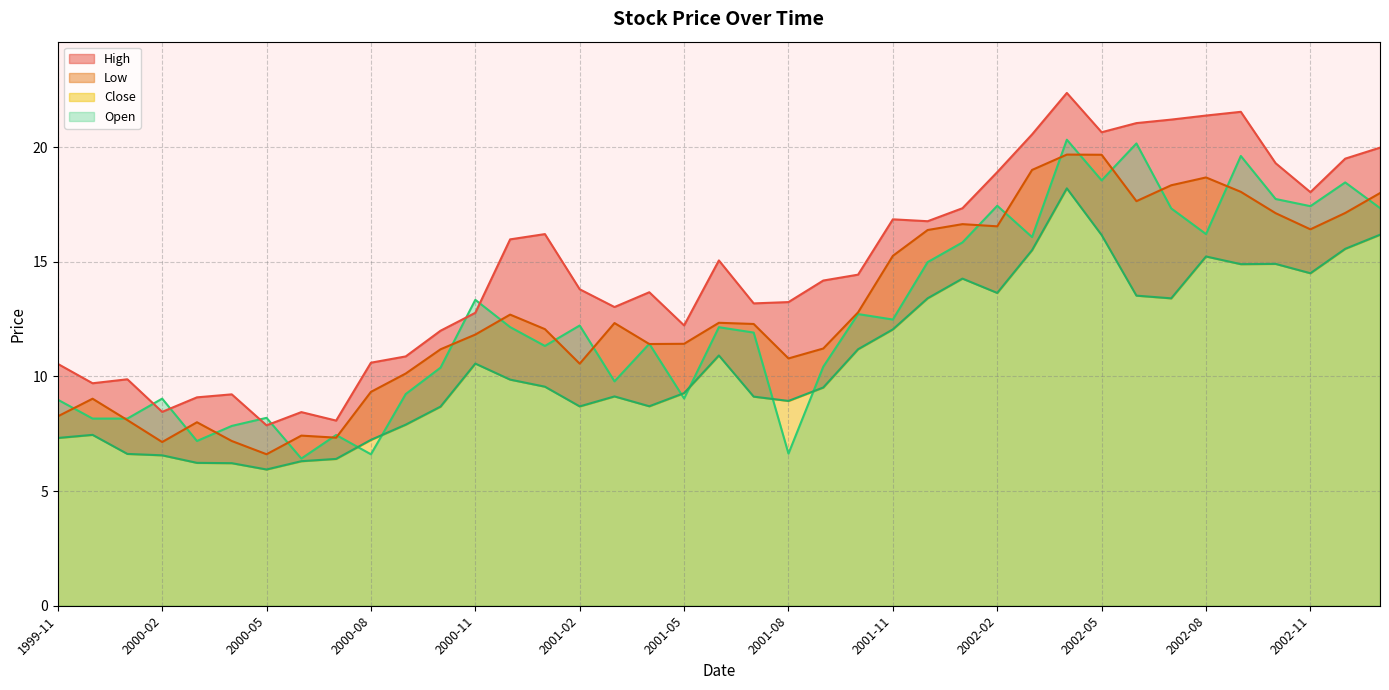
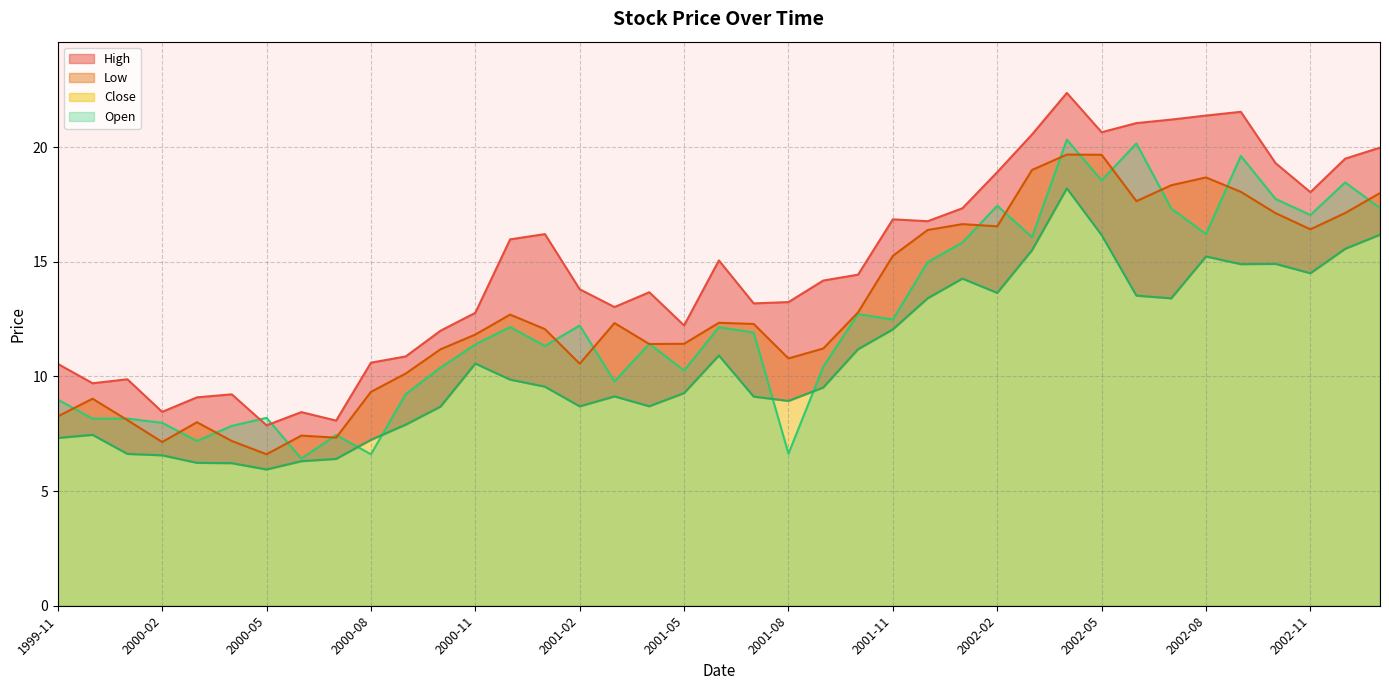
Open, 2000-02: 9.0 -> 8.0
Open, 2000-11: 13.3 -> 11.4
Open, 2001-05: 9.0 -> 10.3
Open, 2002-11: 17.4 -> 17.0
